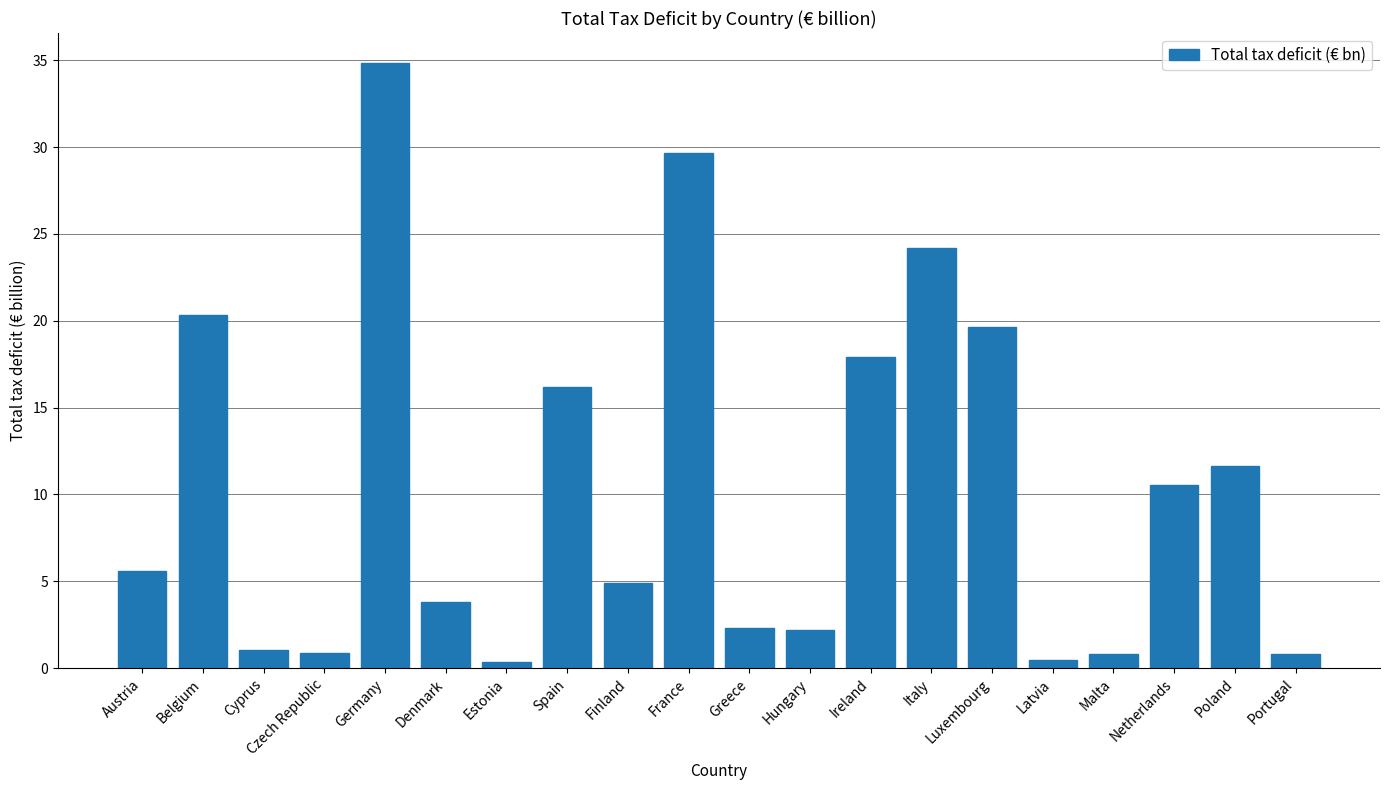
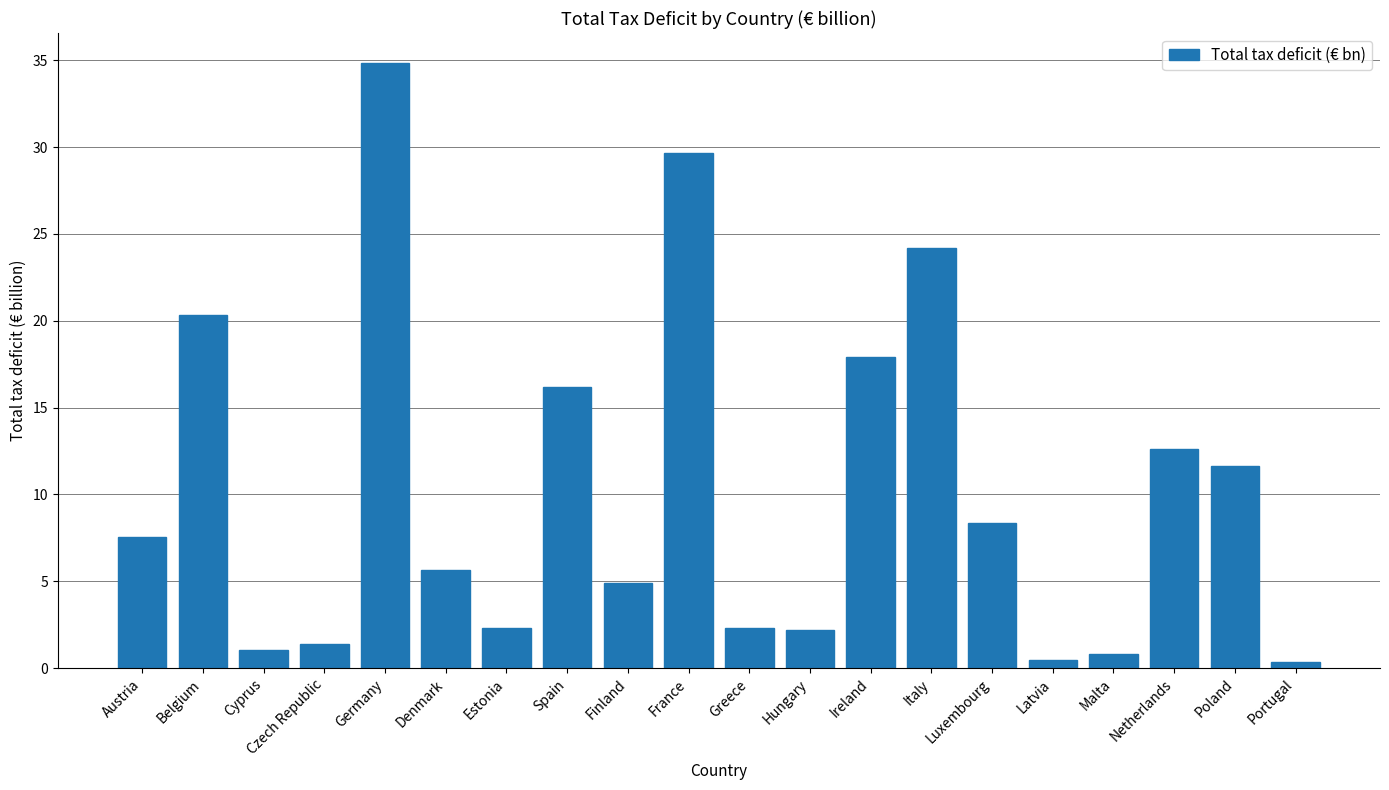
Austria: 5.6 -> 7.6
Czech Republic: 0.8 -> 1.4
Denmark: 3.8 -> 5.6
Estonia: 0.4 -> 2.3
Luxembourg: 19.6 -> 8.3
Netherlands: 10.6 -> 12.6
Portugal: 0.8 -> 0.3
